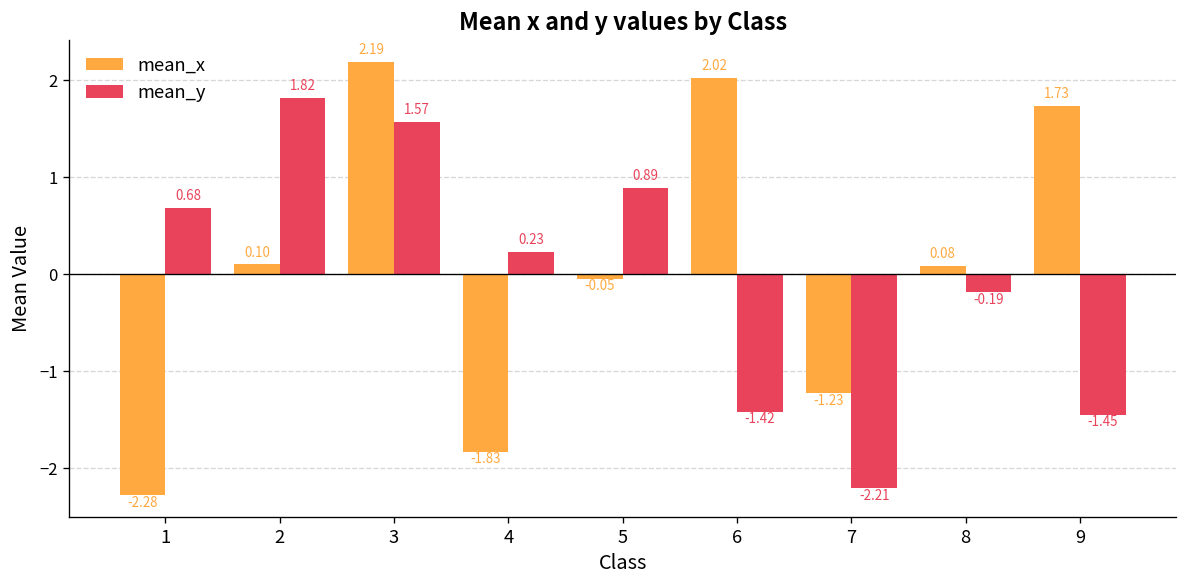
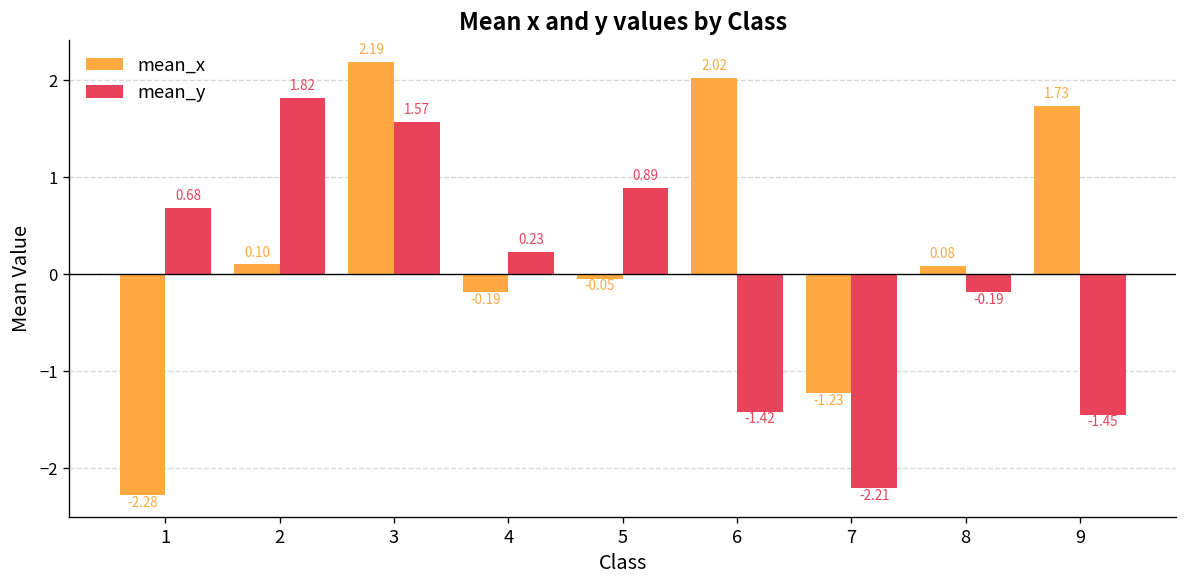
mean_x, 4: -1.83 -> -0.19
